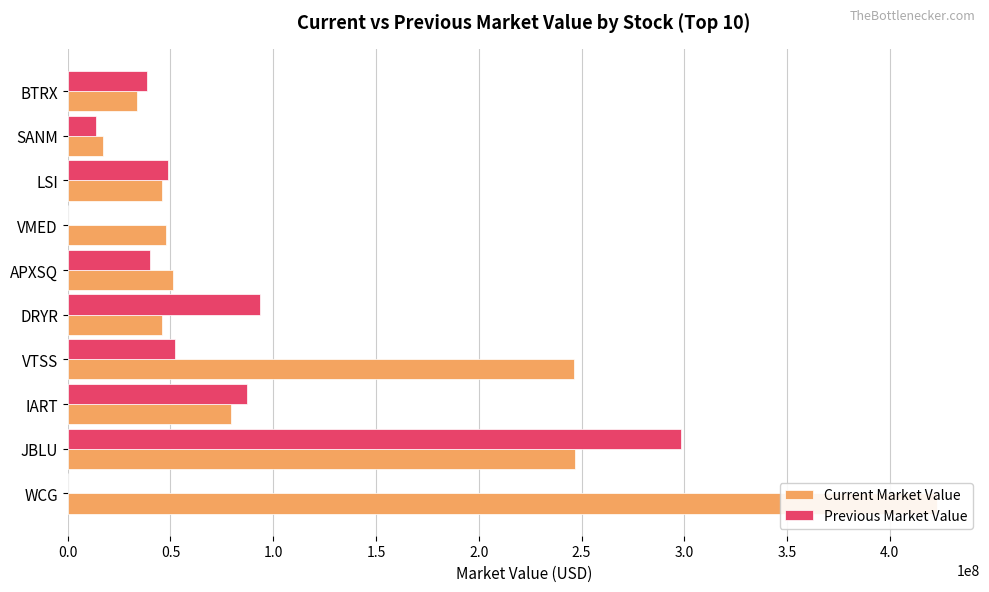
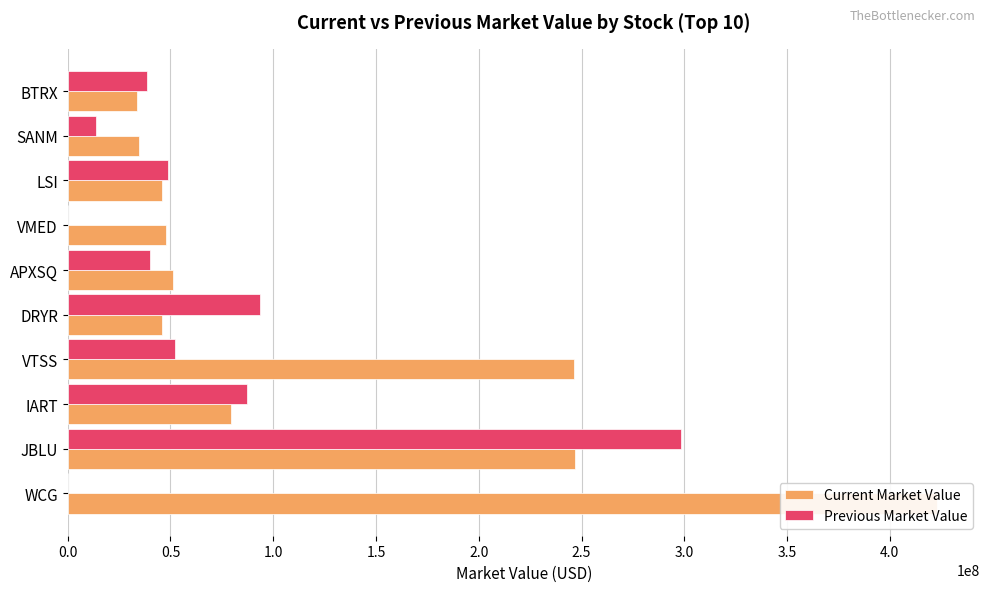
Current Market Value, SANM: 17000000 -> 35000000
